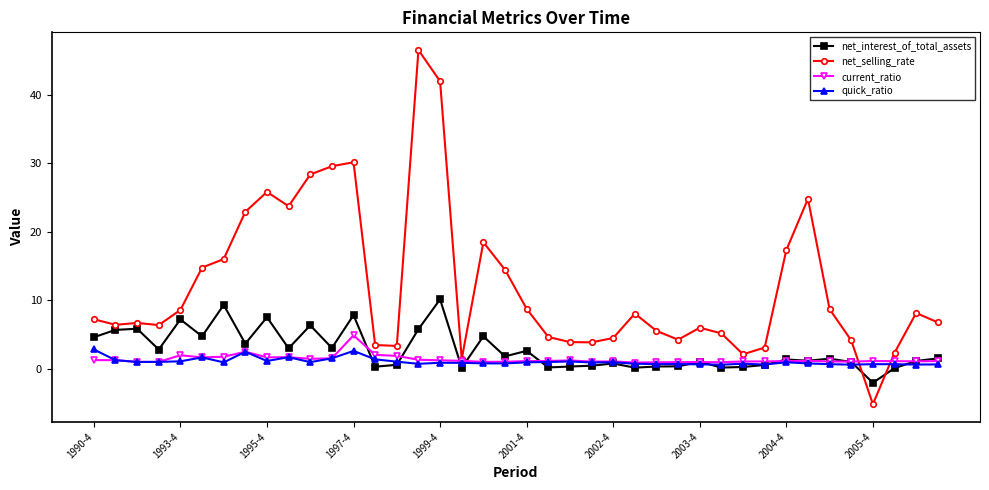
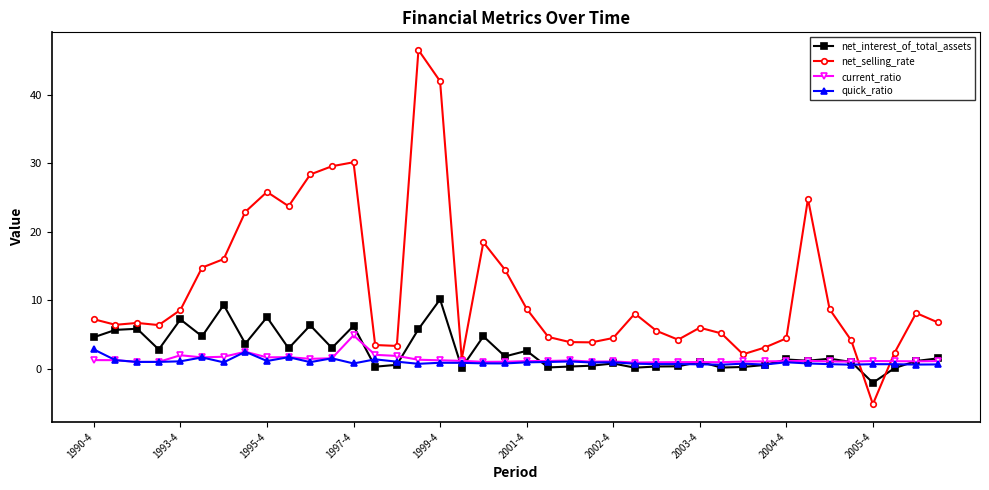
net_interest_of_total_assets, 1997-4: 8 -> 6
quick_ratio, 1997-4: 3 -> 1
net_selling_rate, 2004-4: 17 -> 4
